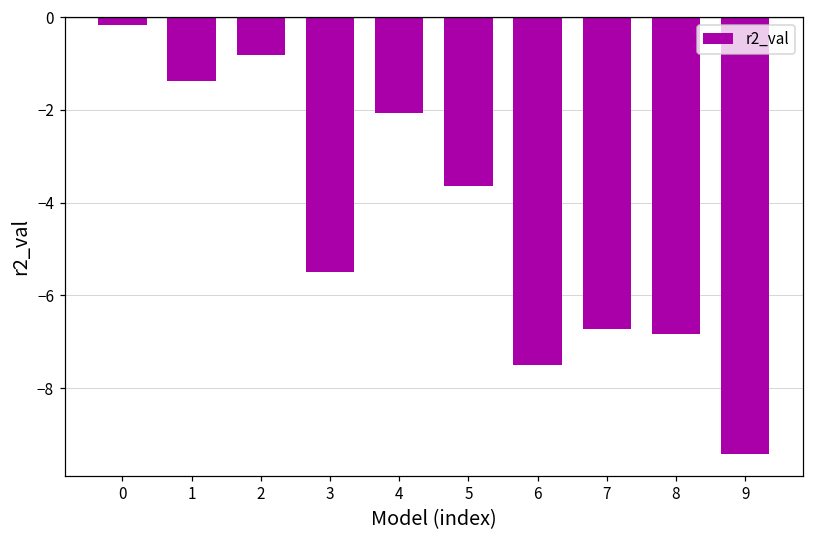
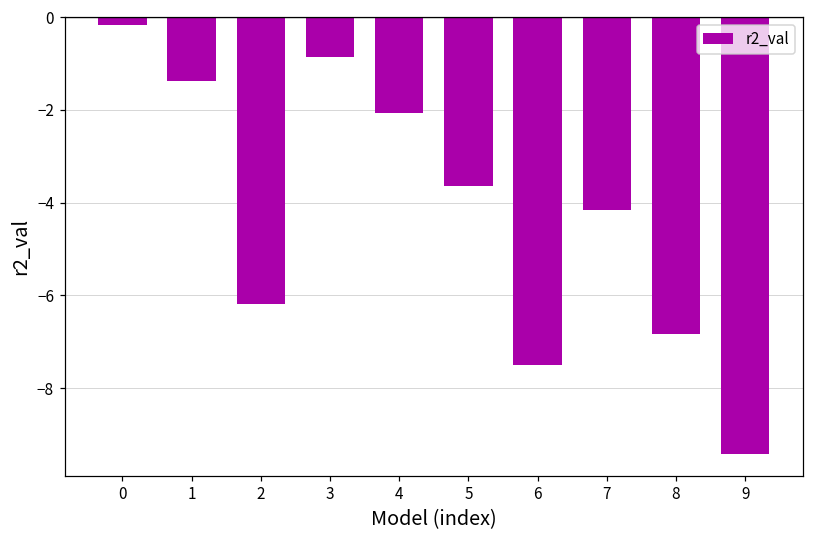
2: -0.8 -> -6.2
3: -5.5 -> -0.9
7: -6.7 -> -4.2
